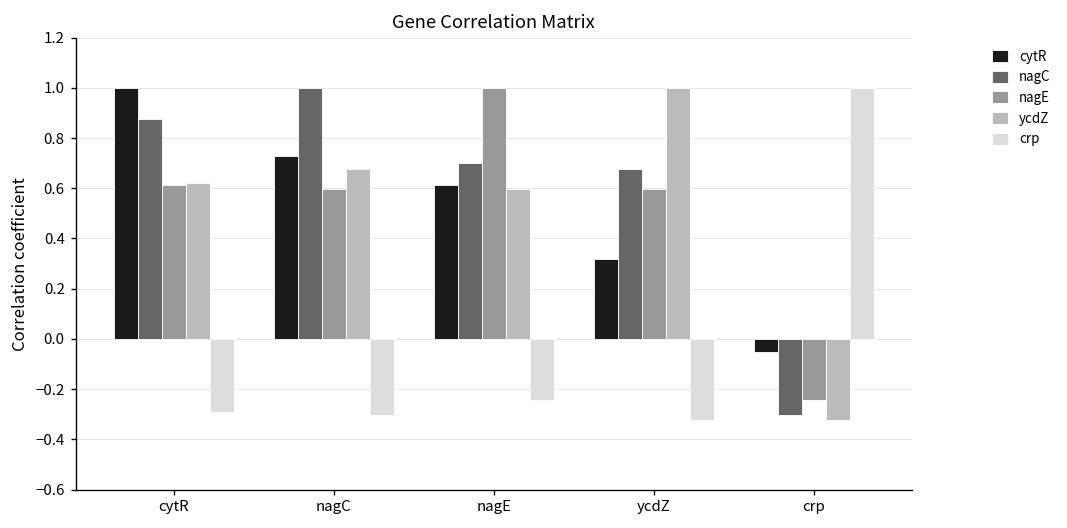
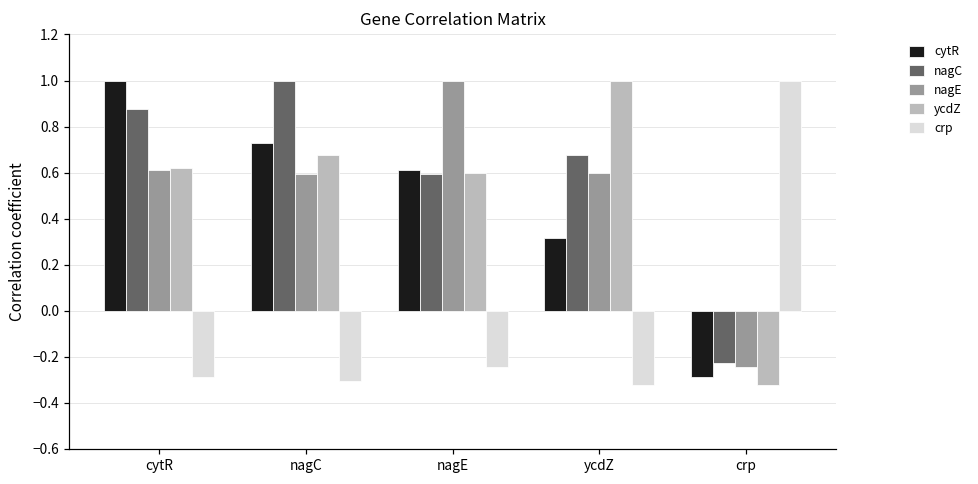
nagC, nagE: 0.70 -> 0.60
cytR, crp: -0.05 -> -0.29
nagC, crp: -0.30 -> -0.23
